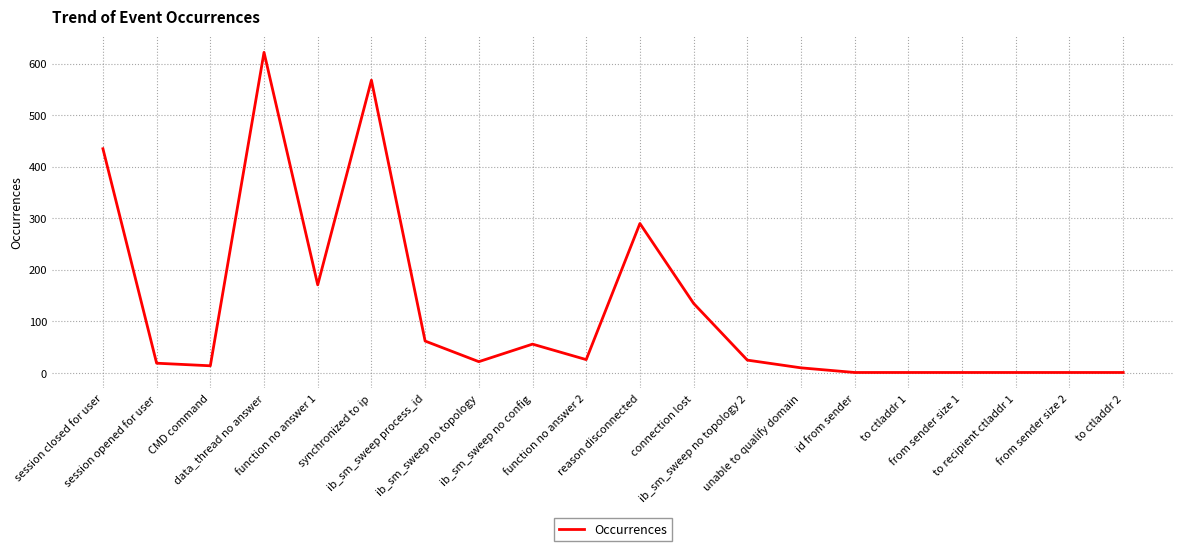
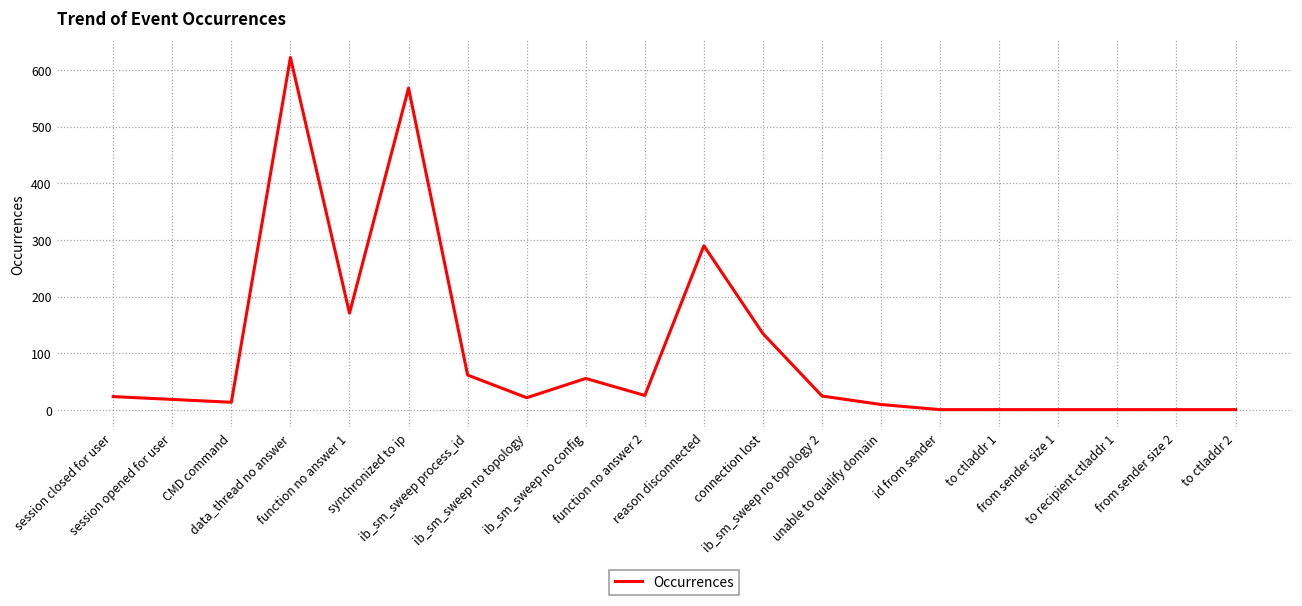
session closed for user: 440 -> 20
